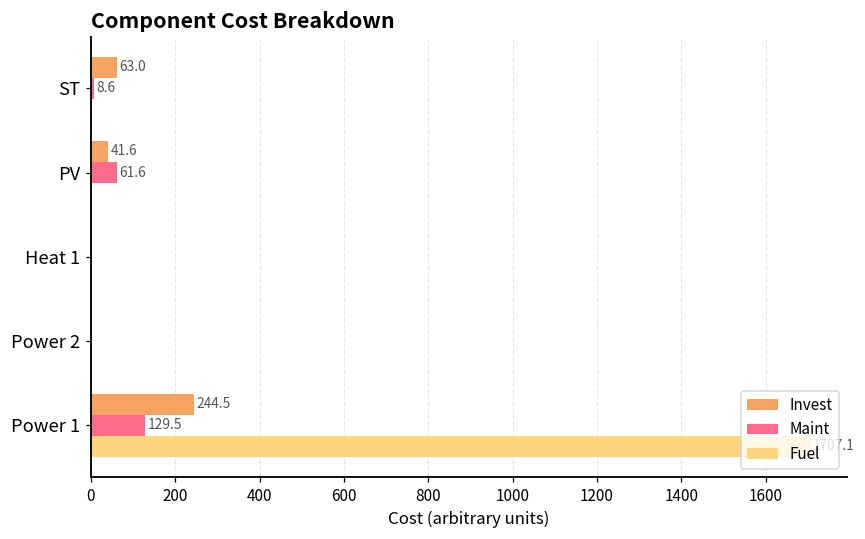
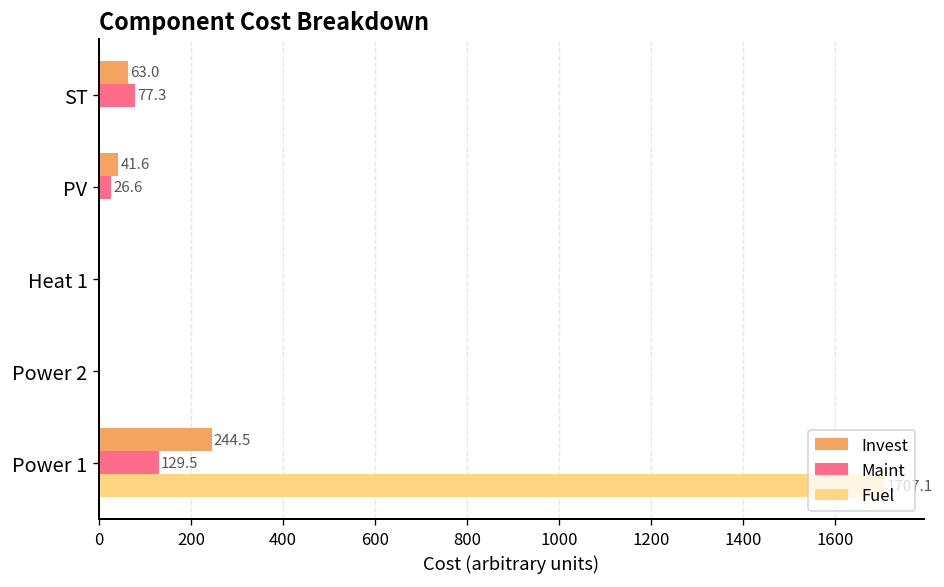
Maint, ST: 8.6 -> 77.3
Maint, PV: 61.6 -> 26.6
